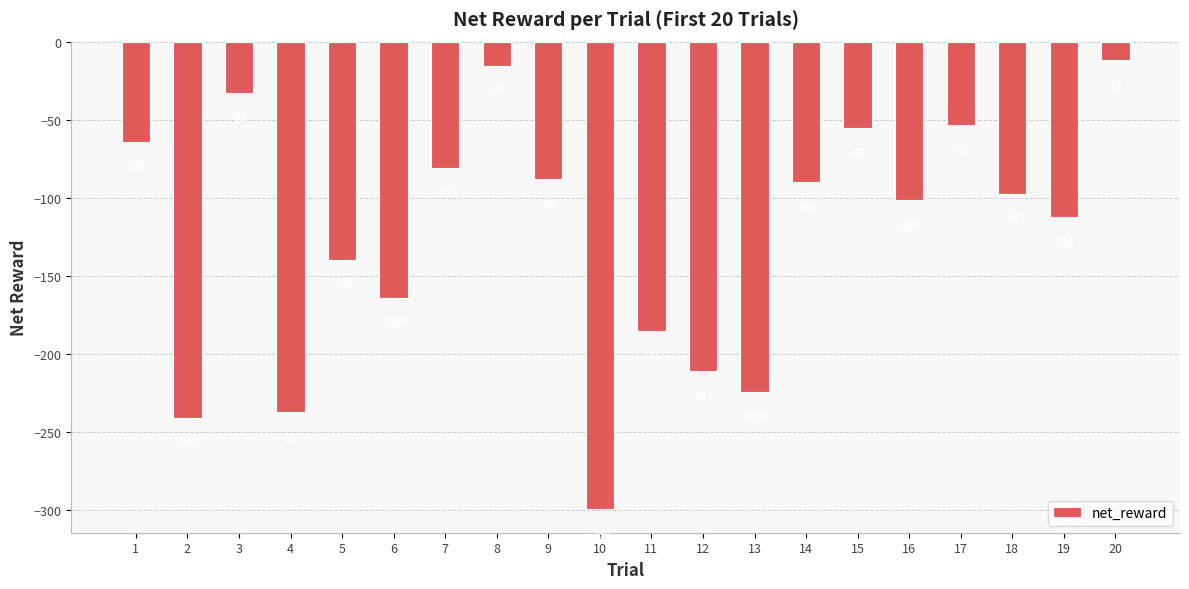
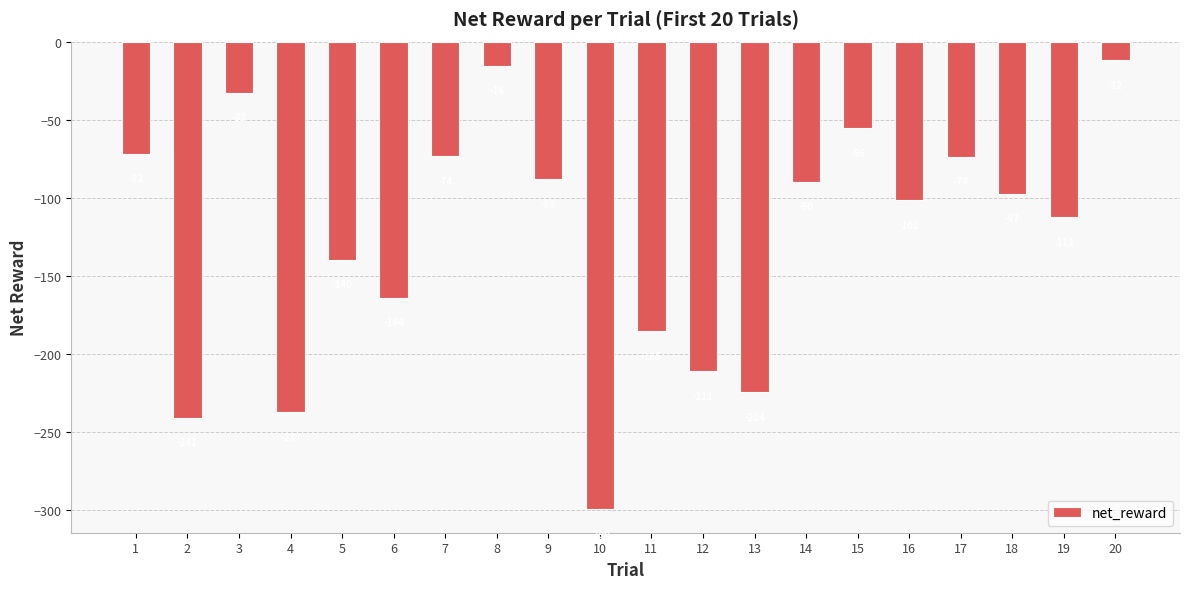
1: -64 -> -72
7: -81 -> -74
17: -53 -> -74
